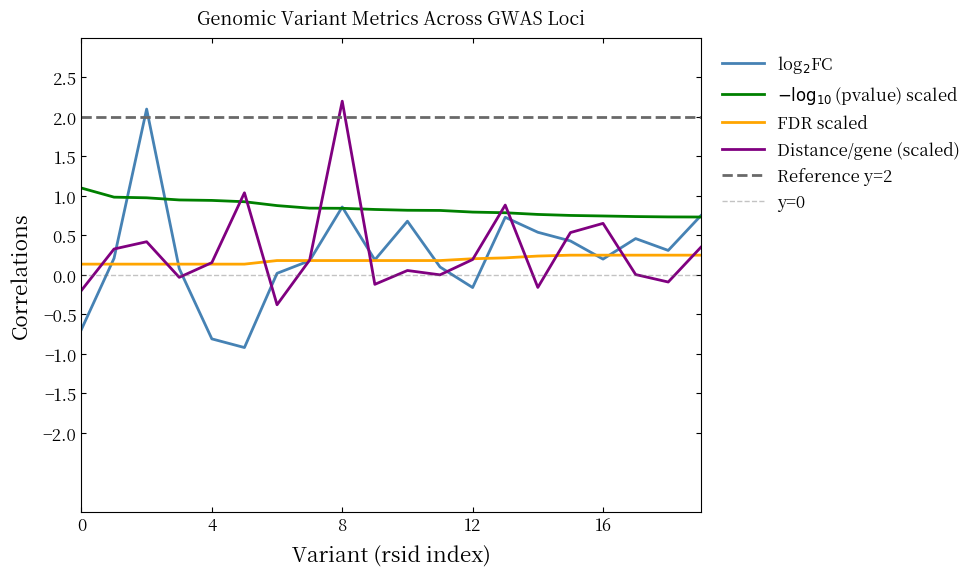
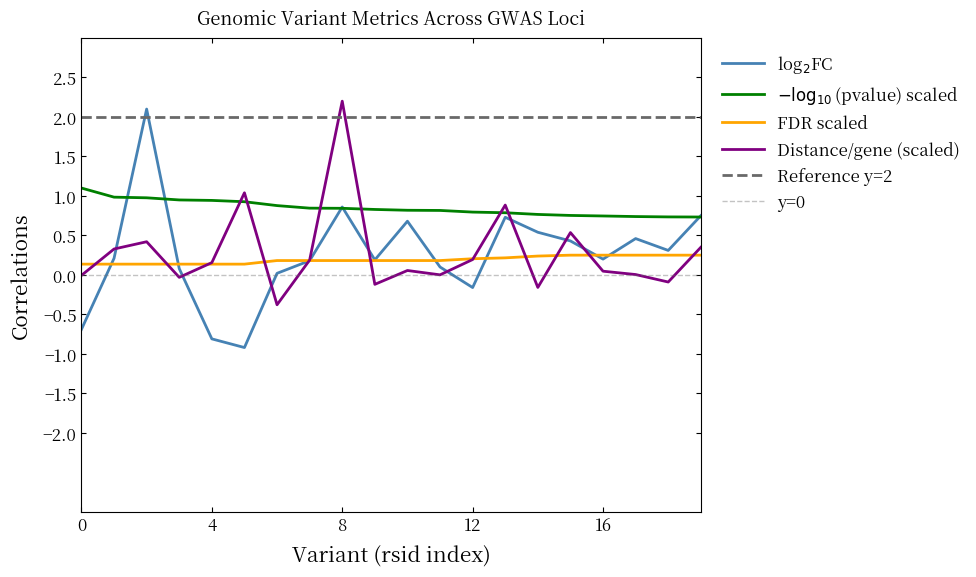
Distance/gene (scaled), 0: -0.2 -> 0.0
Distance/gene (scaled), 16: 0.7 -> 0.0
